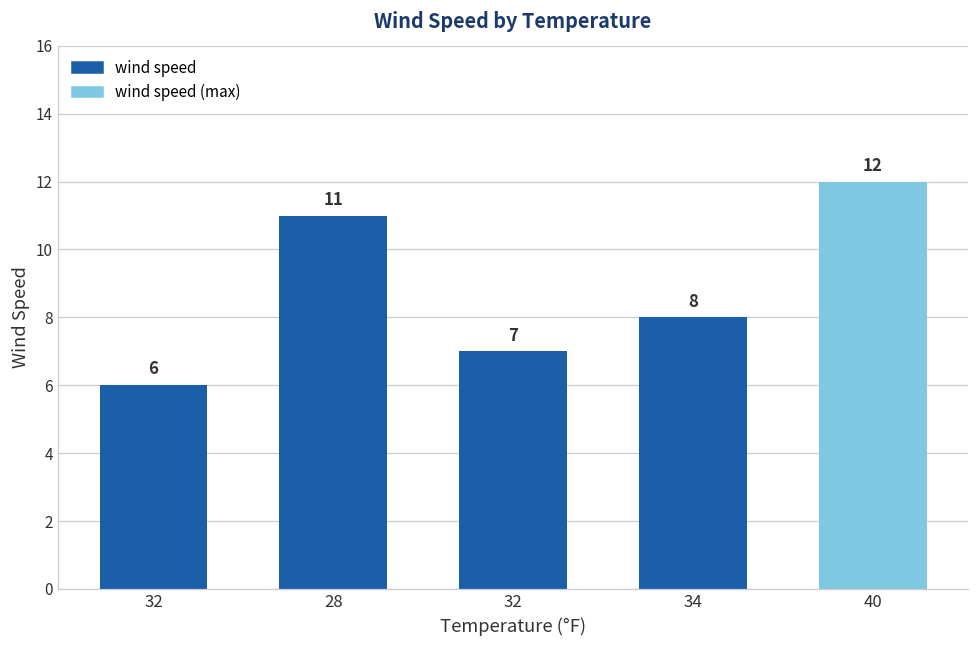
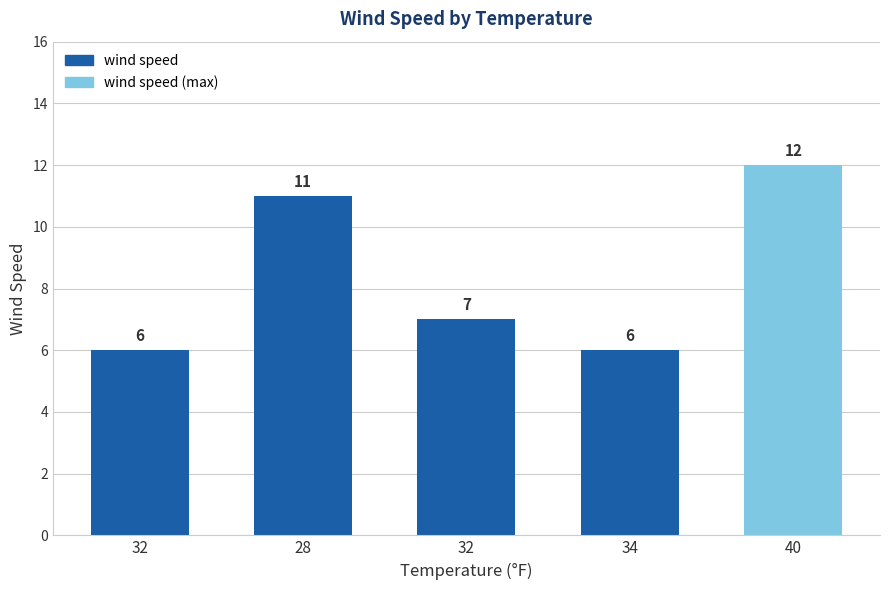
34: 8 -> 6
